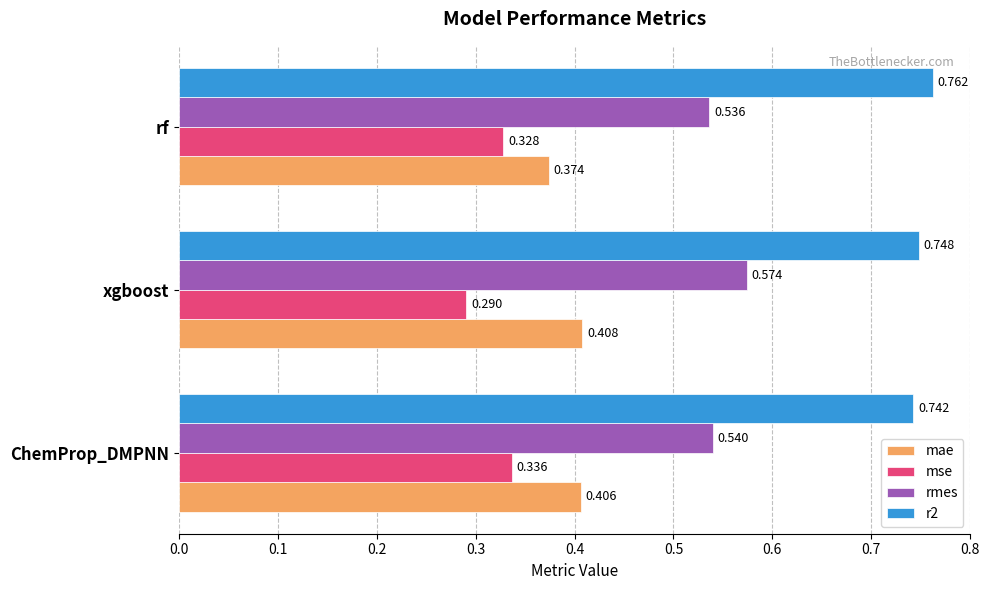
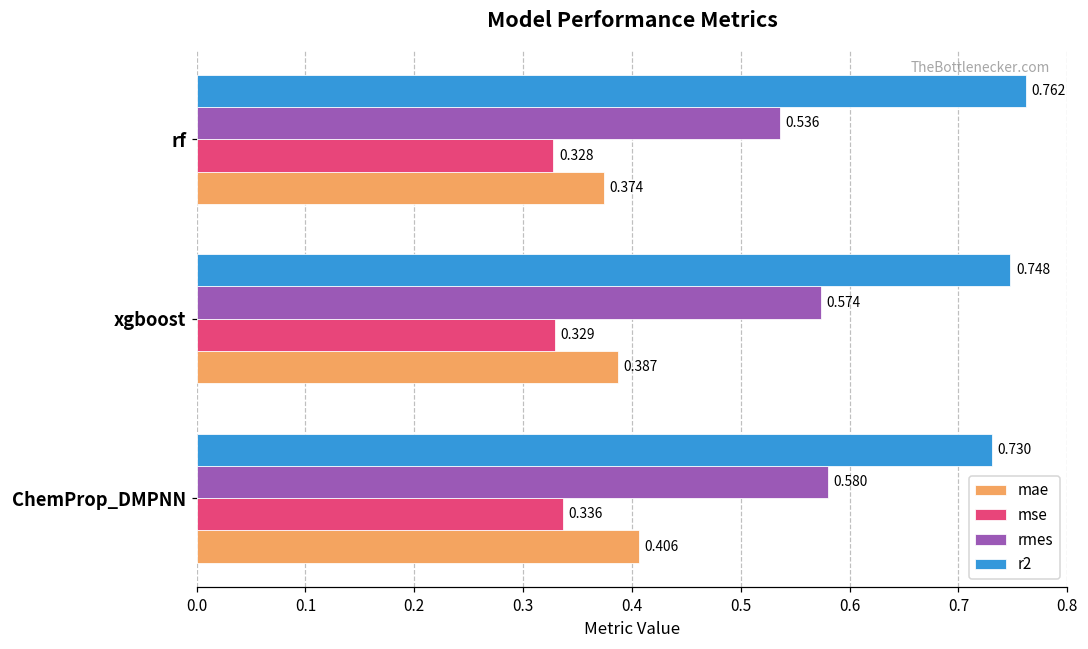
mse, xgboost: 0.290 -> 0.329
mae, xgboost: 0.408 -> 0.387
r2, ChemProp_DMPNN: 0.742 -> 0.730
rmes, ChemProp_DMPNN: 0.540 -> 0.580
